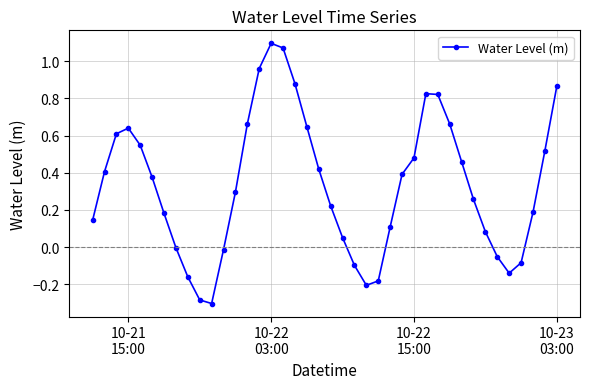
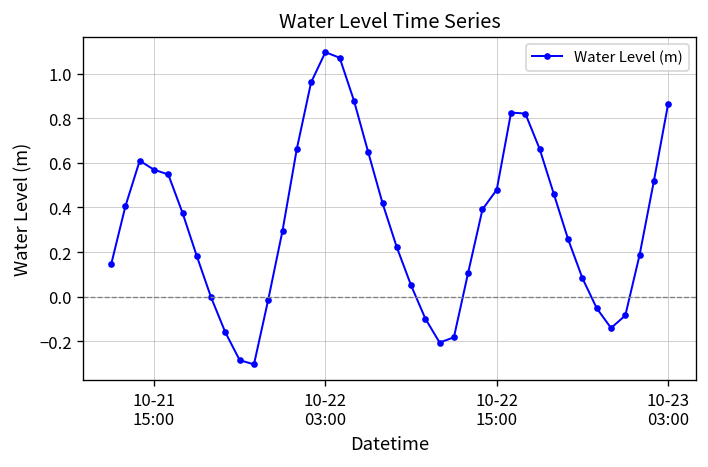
10-21 15:00: 0.64 -> 0.57
